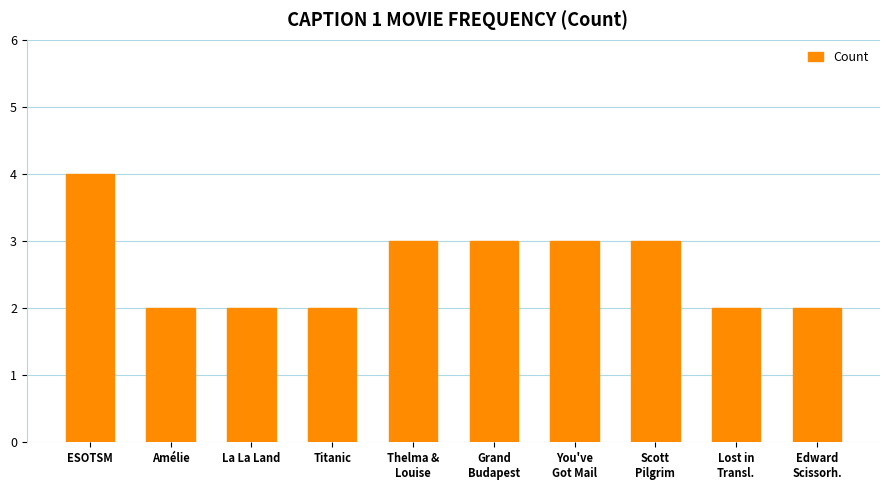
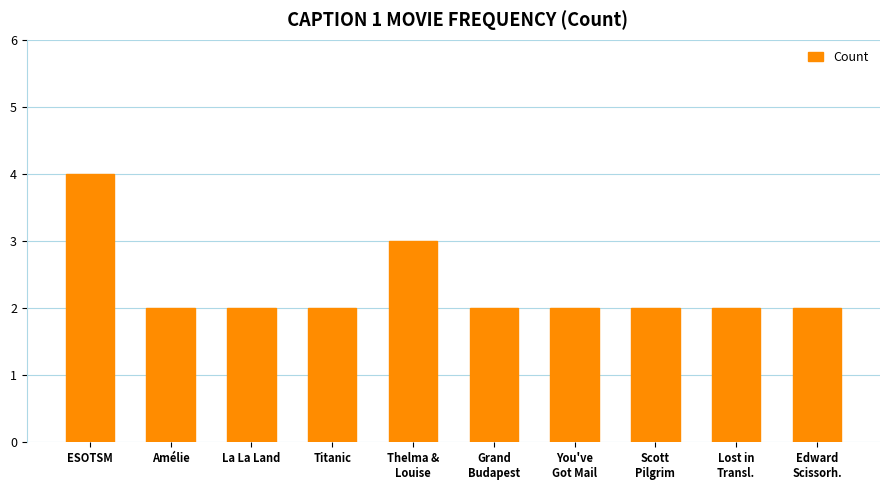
Grand Budapest: 3 -> 2
You've Got Mail: 3 -> 2
Scott Pilgrim: 3 -> 2
